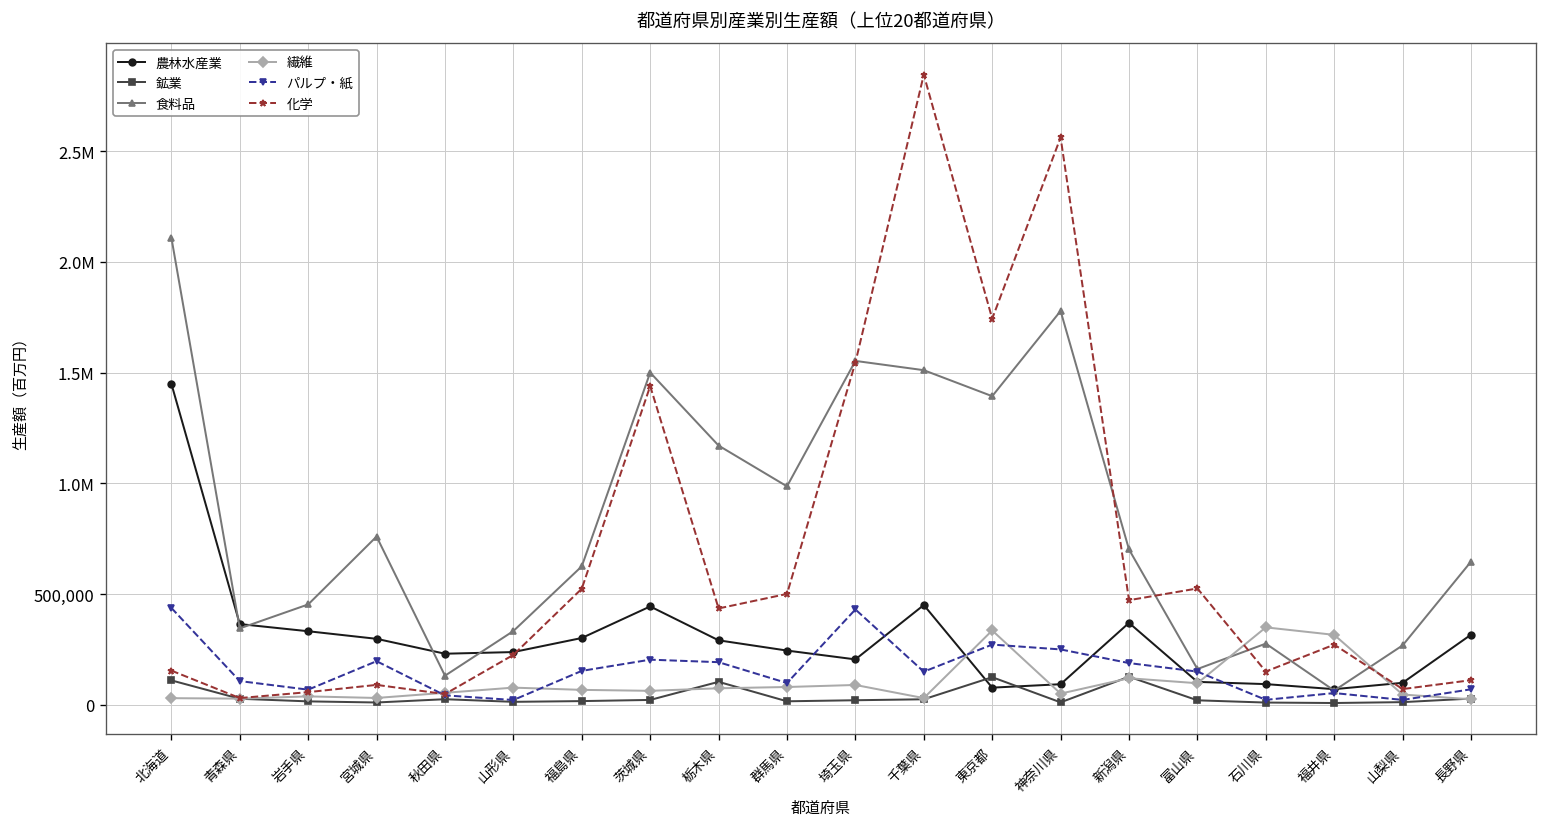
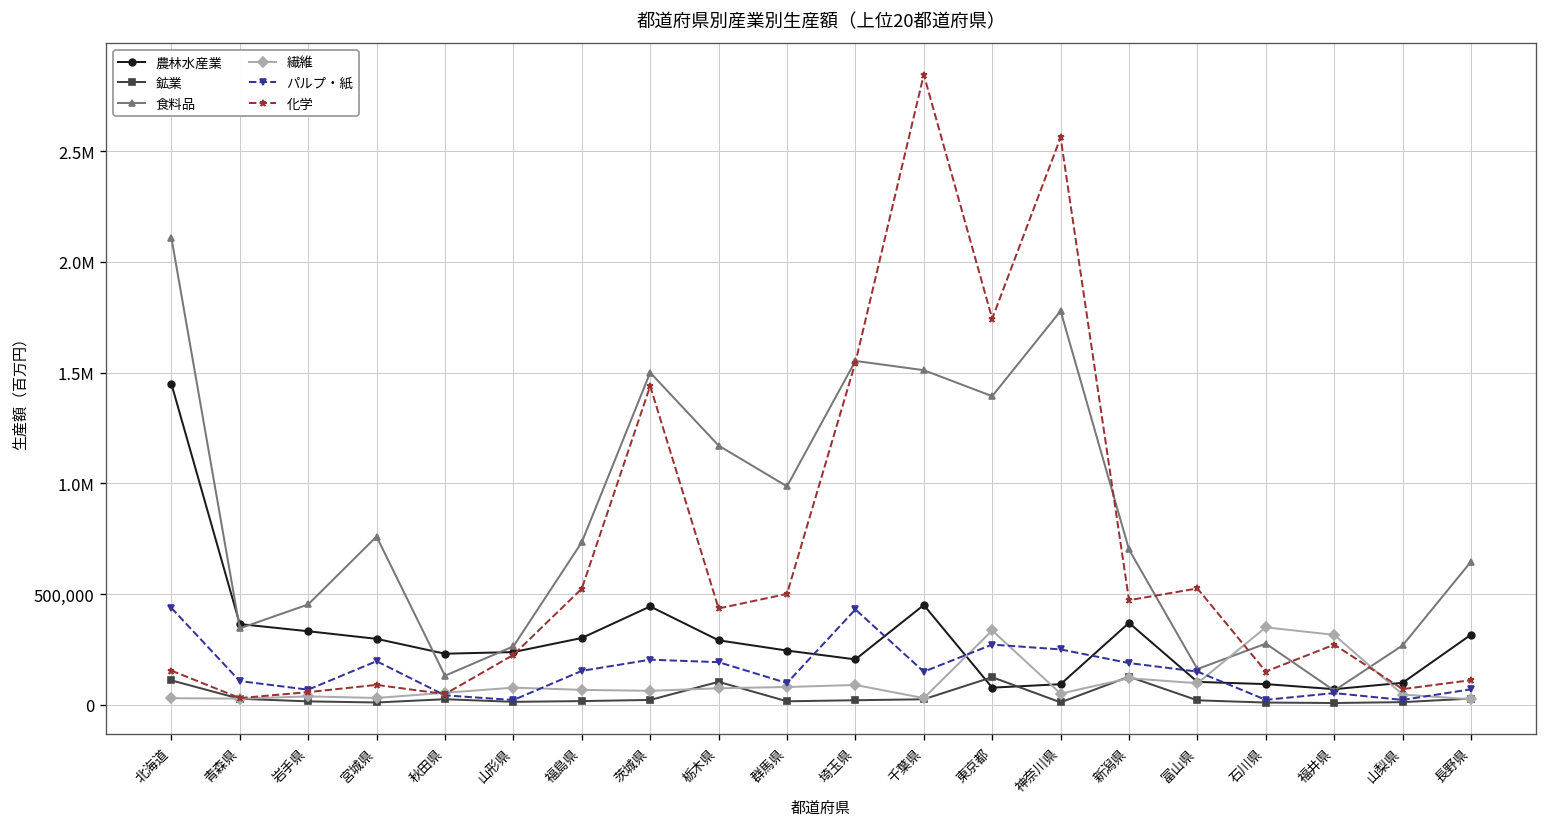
食料品, 山形県: 330,000 -> 260,000
食料品, 福島県: 630,000 -> 730,000
